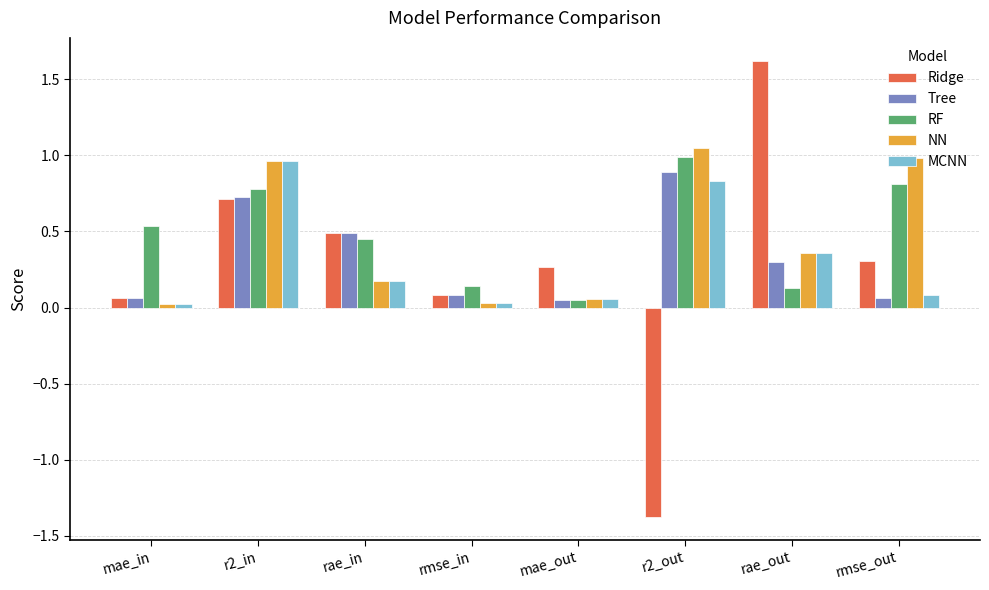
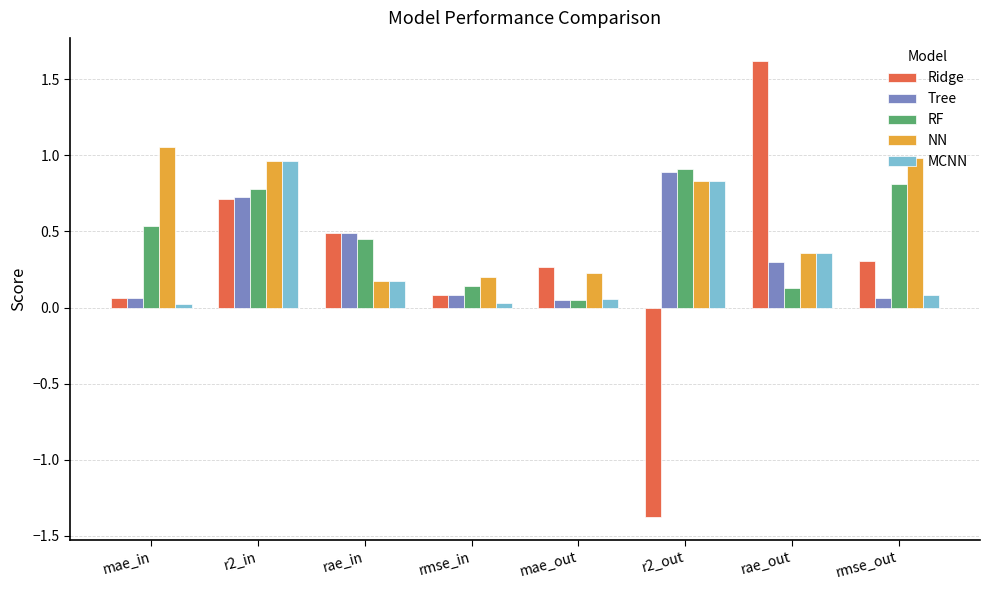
NN, mae_in: 0.02 -> 1.05
NN, rmse_in: 0.03 -> 0.20
NN, mae_out: 0.06 -> 0.23
RF, r2_out: 0.99 -> 0.91
NN, r2_out: 1.05 -> 0.83
